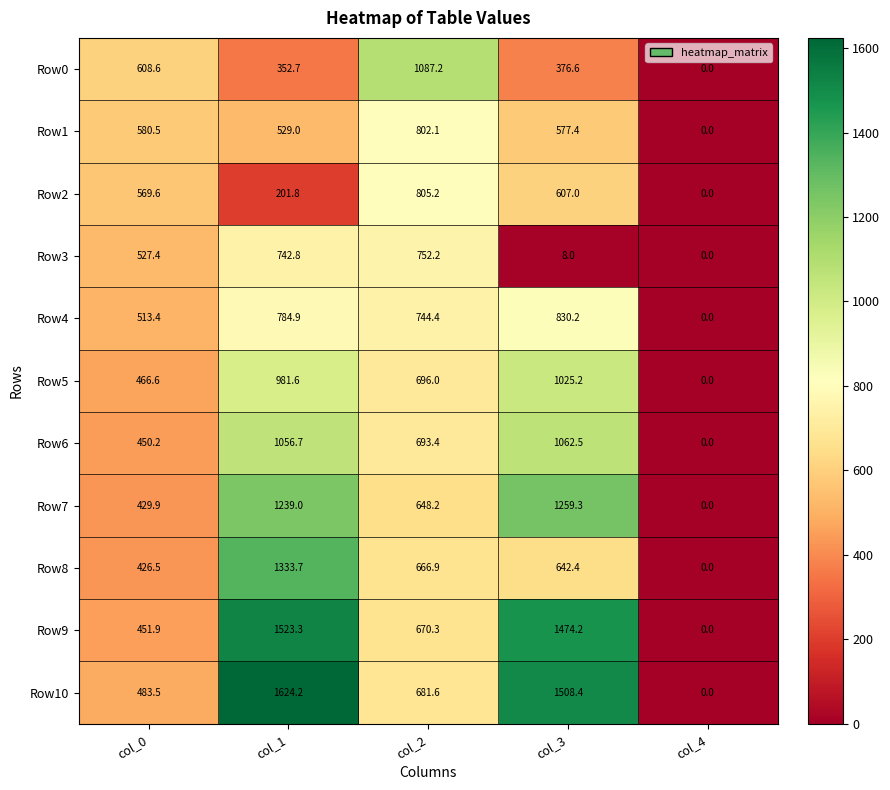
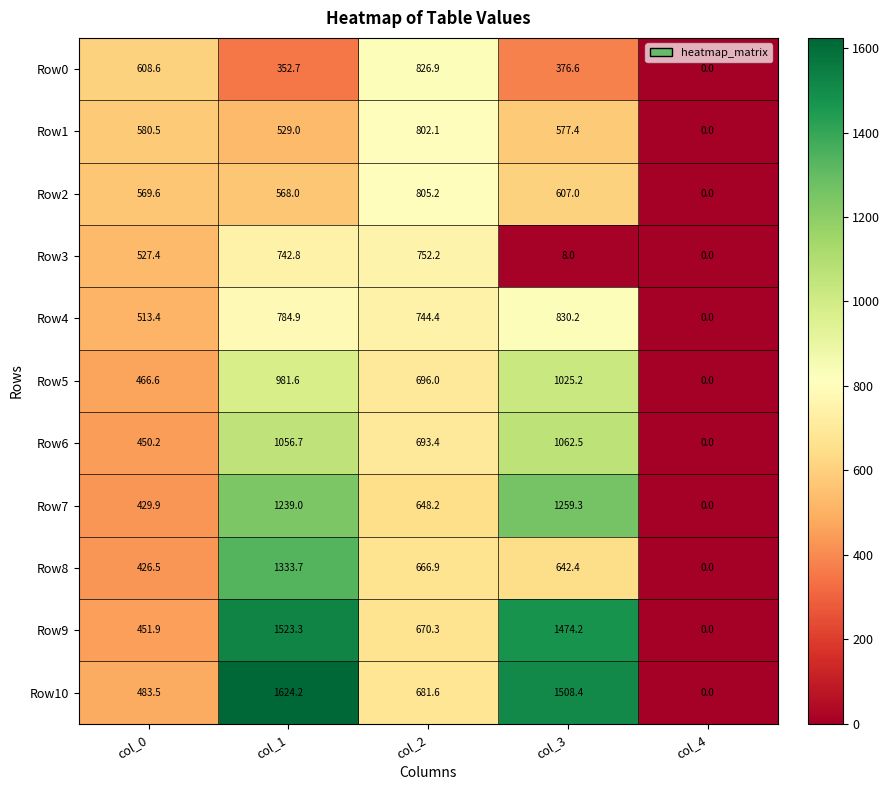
Row0, col_2: 1087.2 -> 826.9
Row2, col_1: 201.8 -> 568.0
